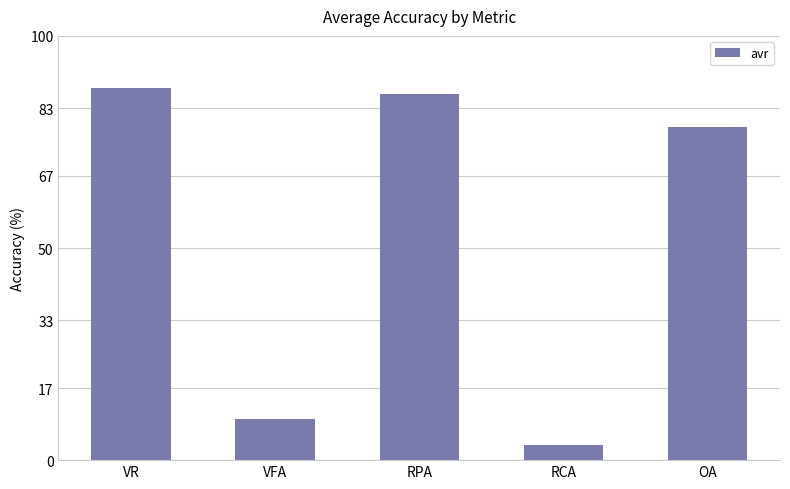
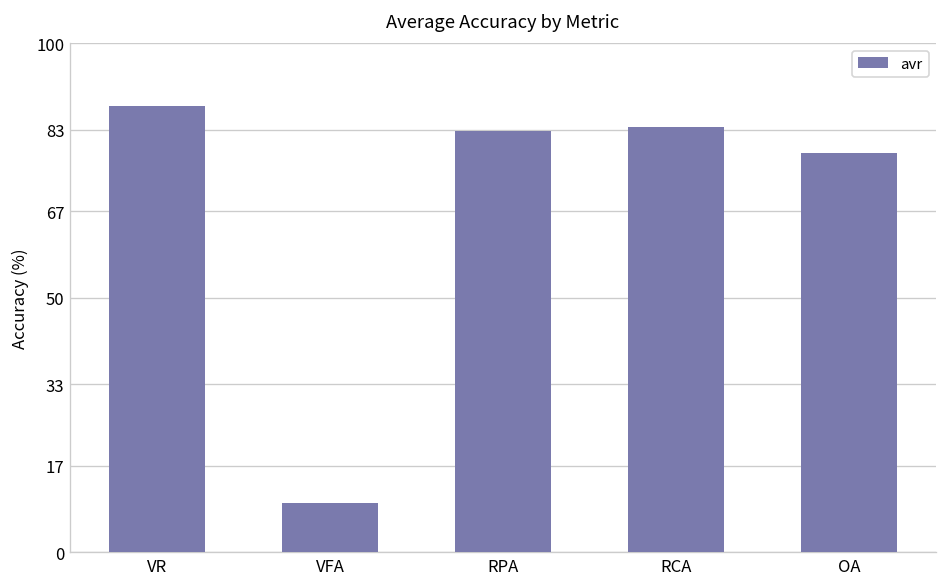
RPA: 86 -> 83
RCA: 4 -> 84
